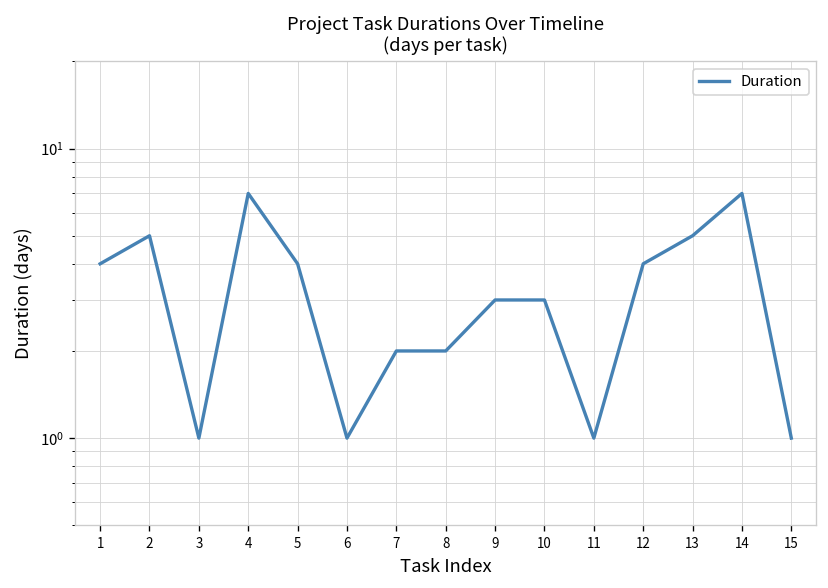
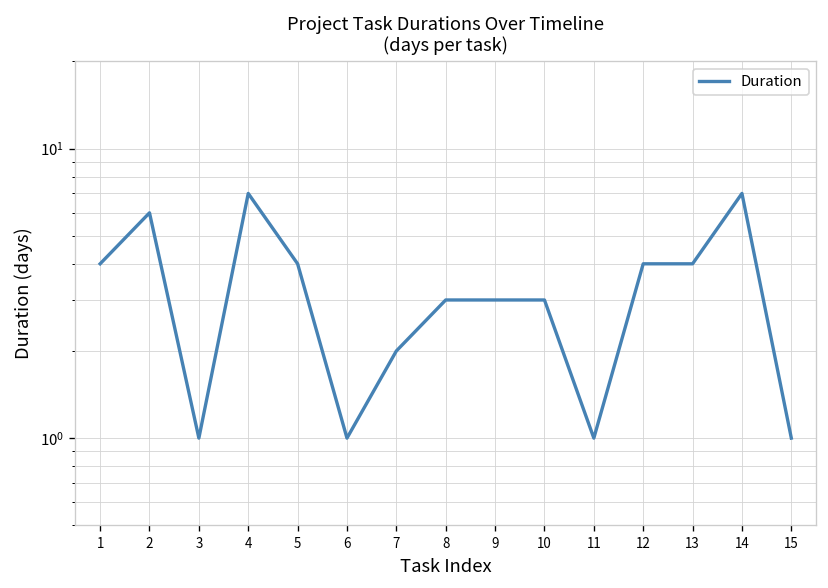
2: 5 -> 6
8: 2 -> 3
13: 5 -> 4
